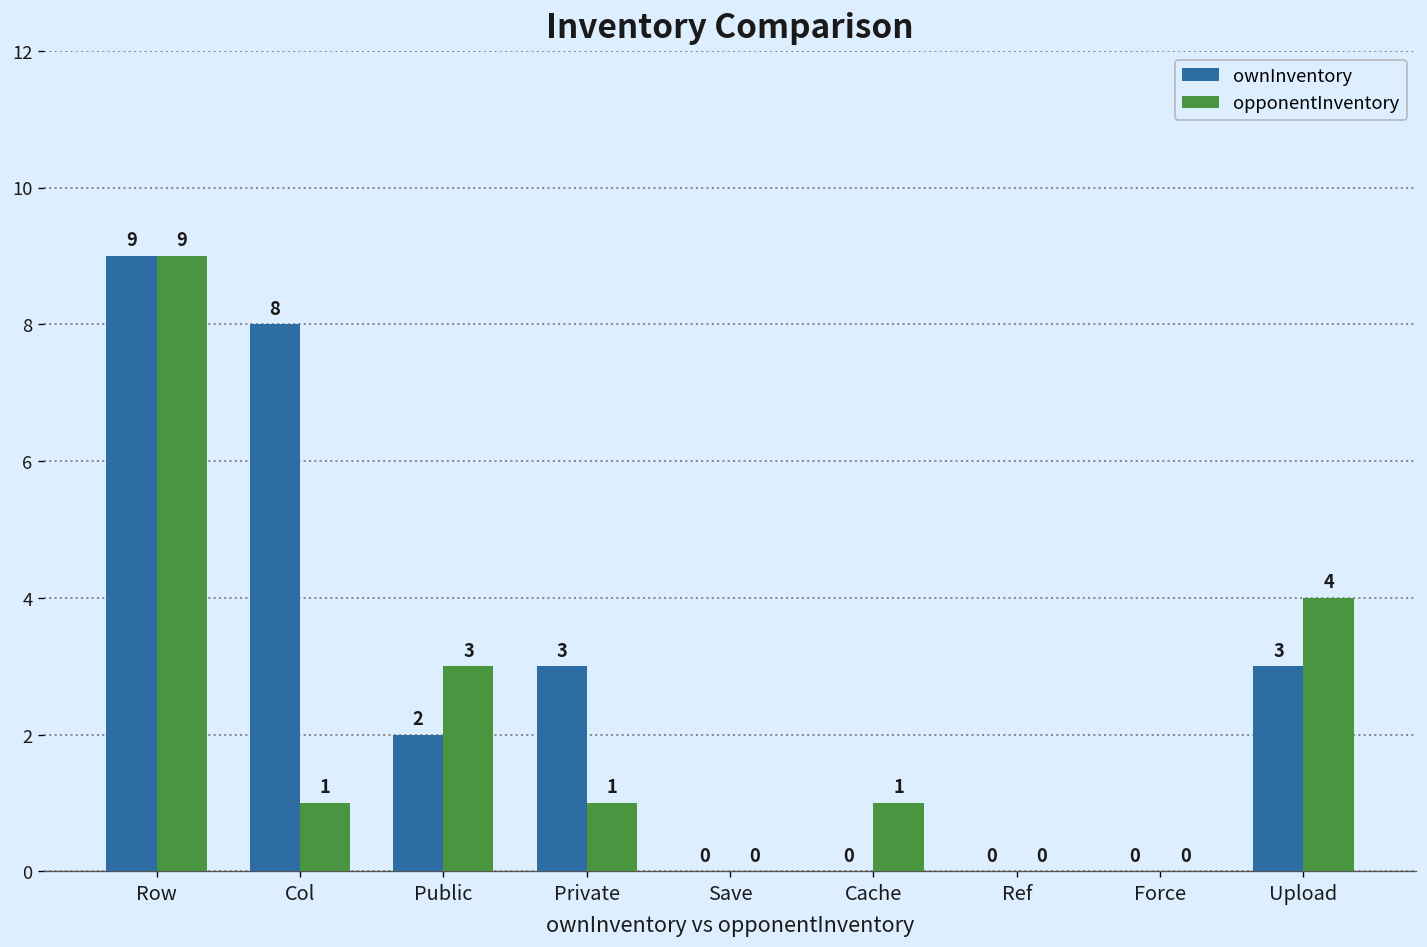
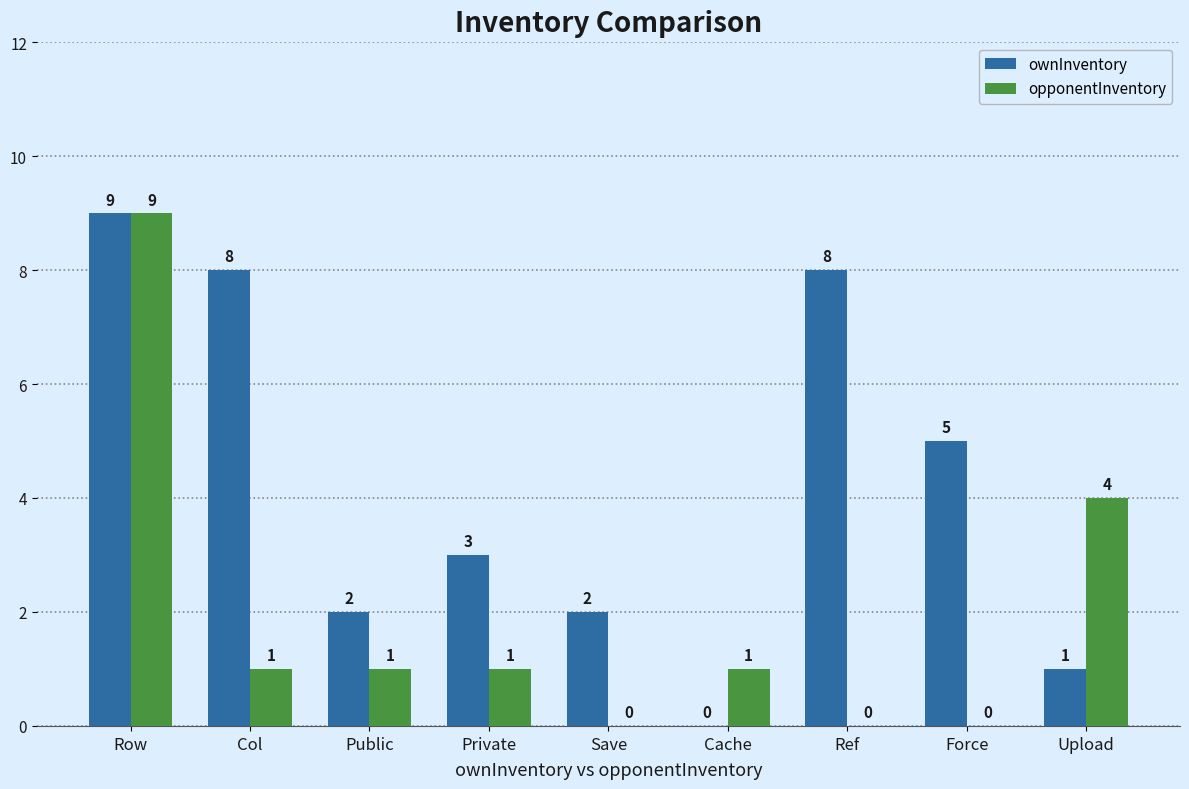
opponentInventory, Public: 3 -> 1
ownInventory, Save: 0 -> 2
ownInventory, Ref: 0 -> 8
ownInventory, Force: 0 -> 5
ownInventory, Upload: 3 -> 1
